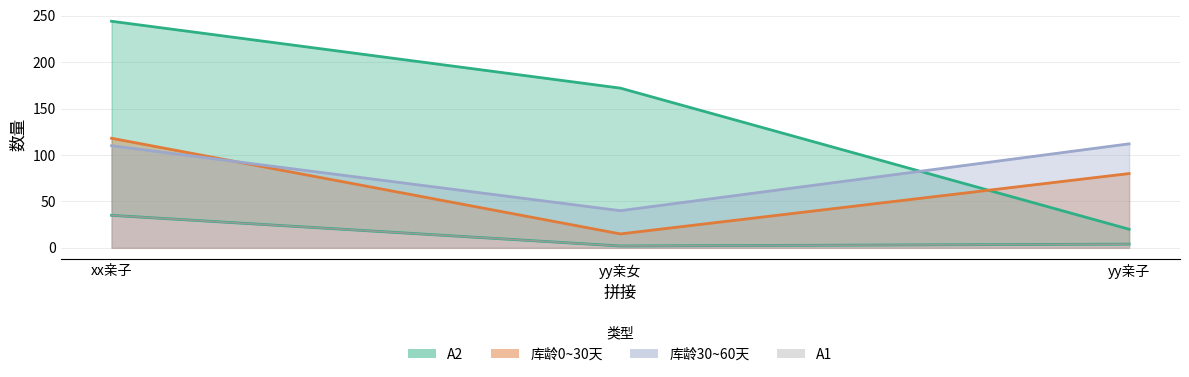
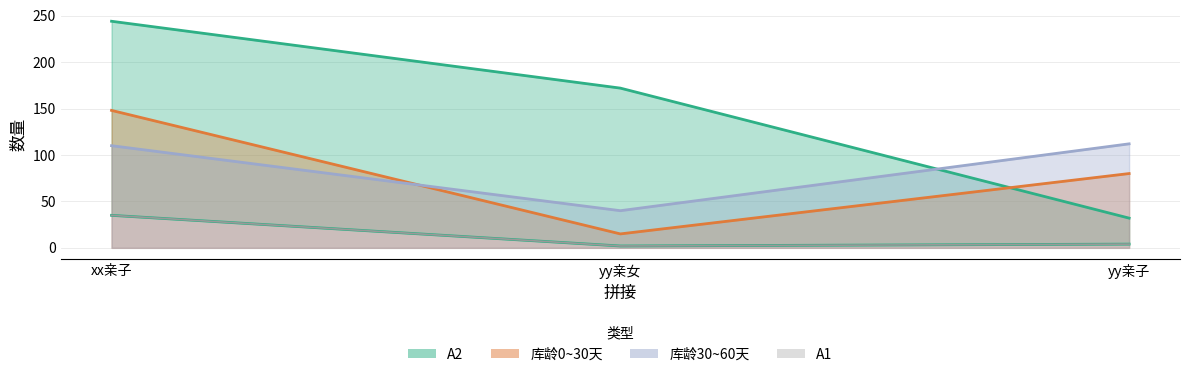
库龄0~30天, xx亲子: 120 -> 150
A2, yy亲子: 20 -> 30
